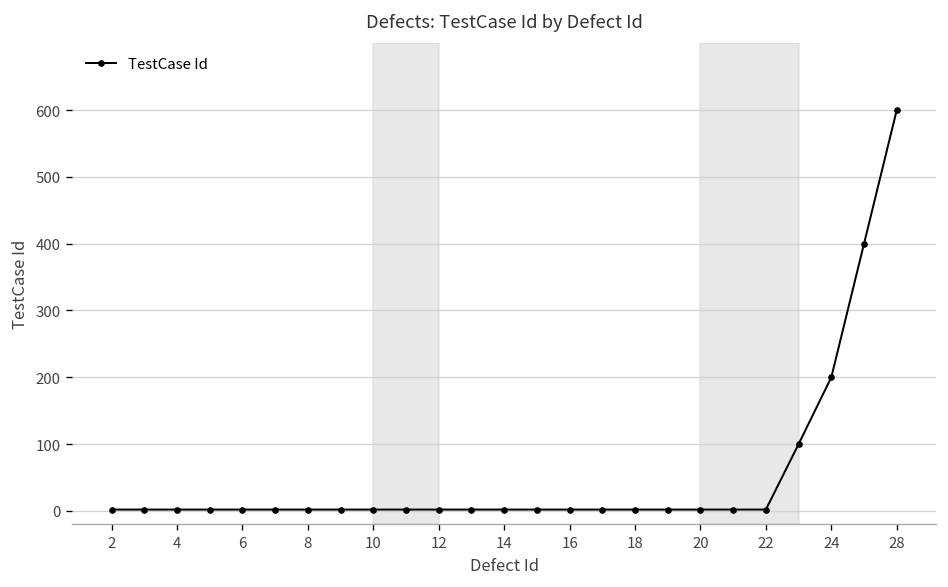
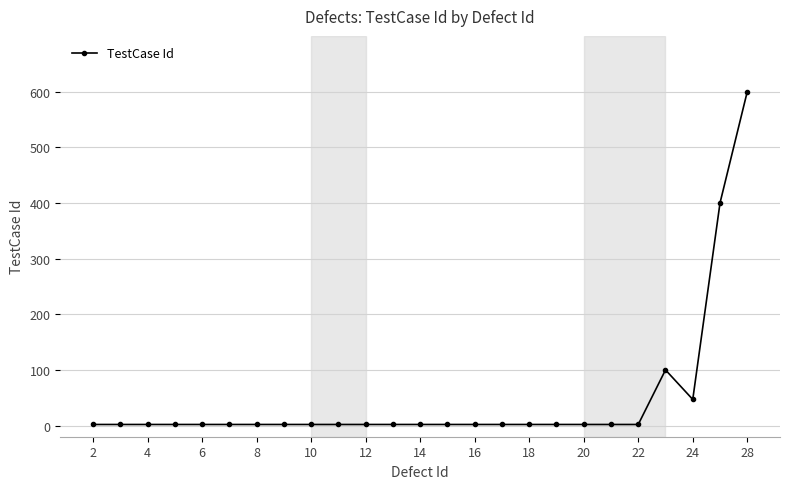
24: 200 -> 50
